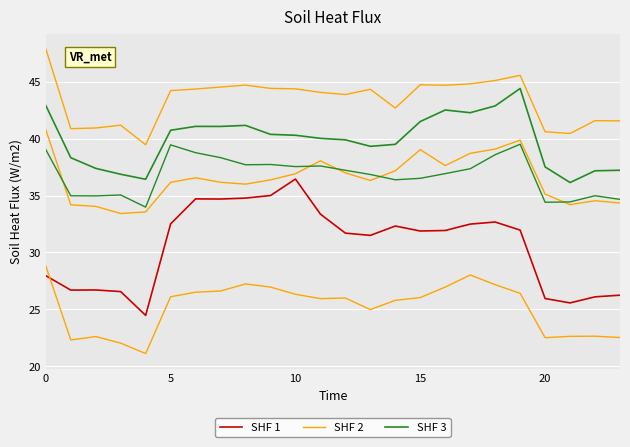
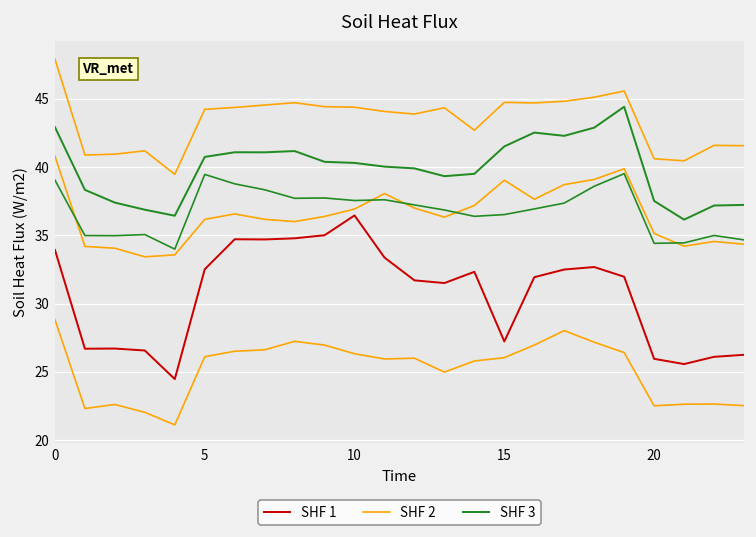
SHF 1, 0: 28.0 -> 33.9
SHF 1, 15: 31.9 -> 27.2
